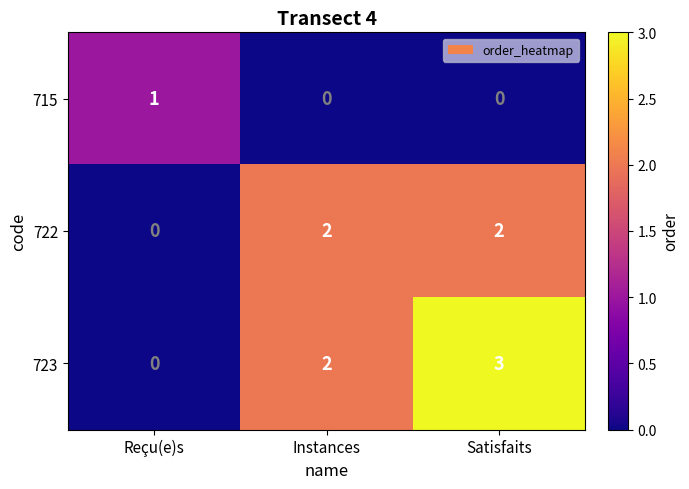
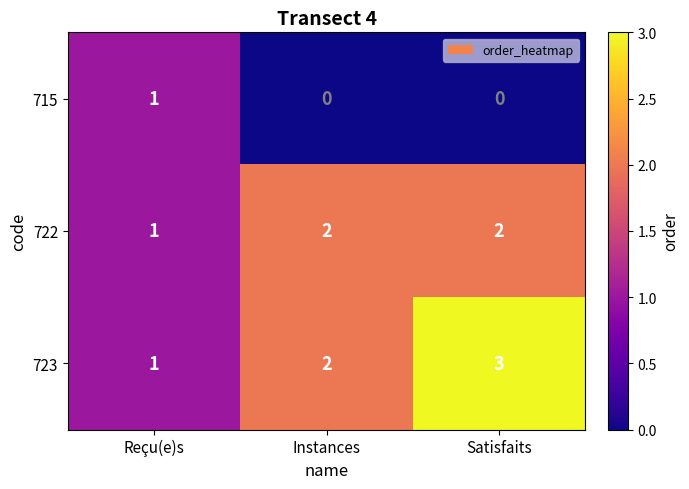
722, Reçu(e)s: 0 -> 1
723, Reçu(e)s: 0 -> 1
